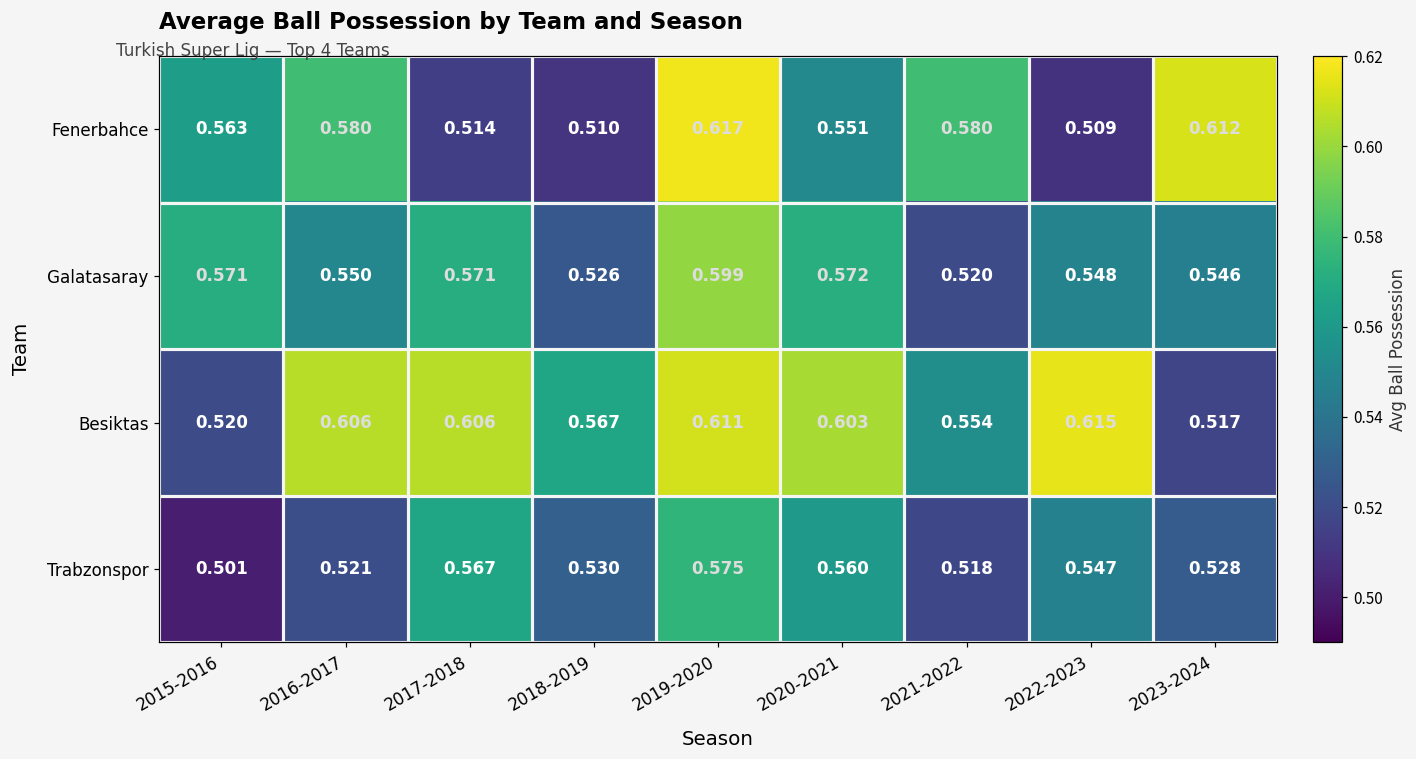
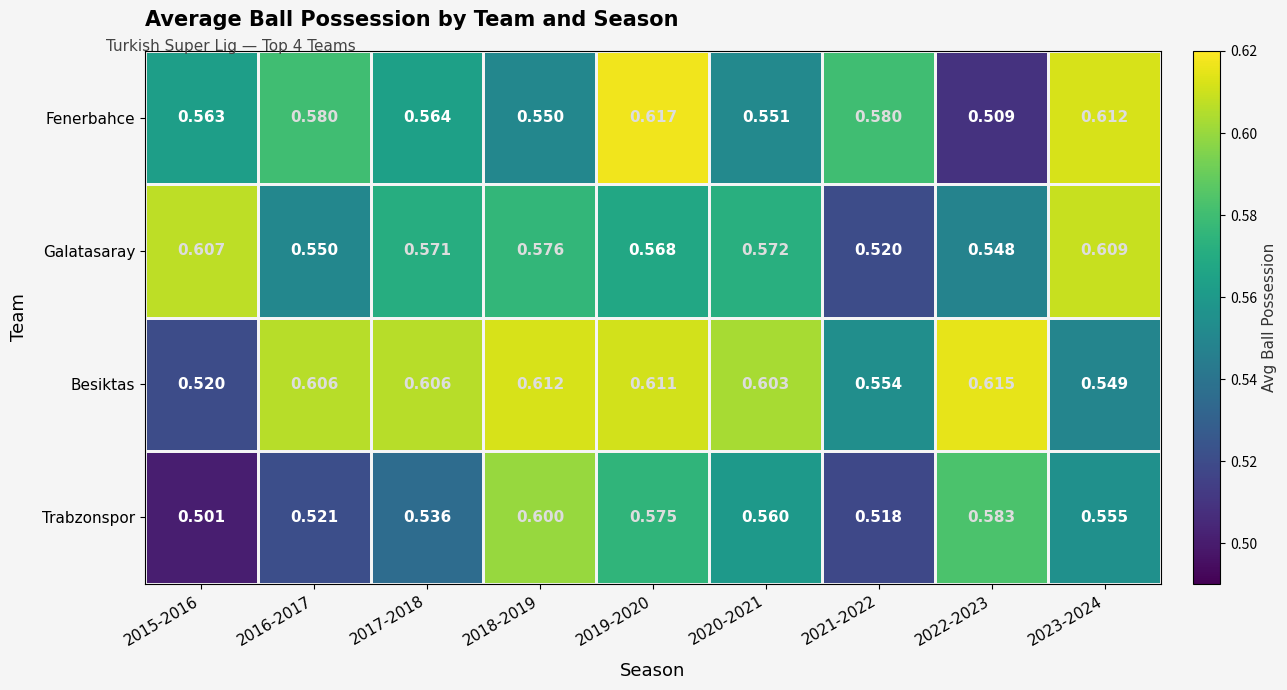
Fenerbahce, 2017-2018: 0.514 -> 0.564
Fenerbahce, 2018-2019: 0.510 -> 0.550
Galatasaray, 2015-2016: 0.571 -> 0.607
Galatasaray, 2018-2019: 0.526 -> 0.576
Galatasaray, 2019-2020: 0.599 -> 0.568
Galatasaray, 2023-2024: 0.546 -> 0.609
Besiktas, 2018-2019: 0.567 -> 0.612
Besiktas, 2023-2024: 0.517 -> 0.549
Trabzonspor, 2017-2018: 0.567 -> 0.536
Trabzonspor, 2018-2019: 0.530 -> 0.600
Trabzonspor, 2022-2023: 0.547 -> 0.583
Trabzonspor, 2023-2024: 0.528 -> 0.555
